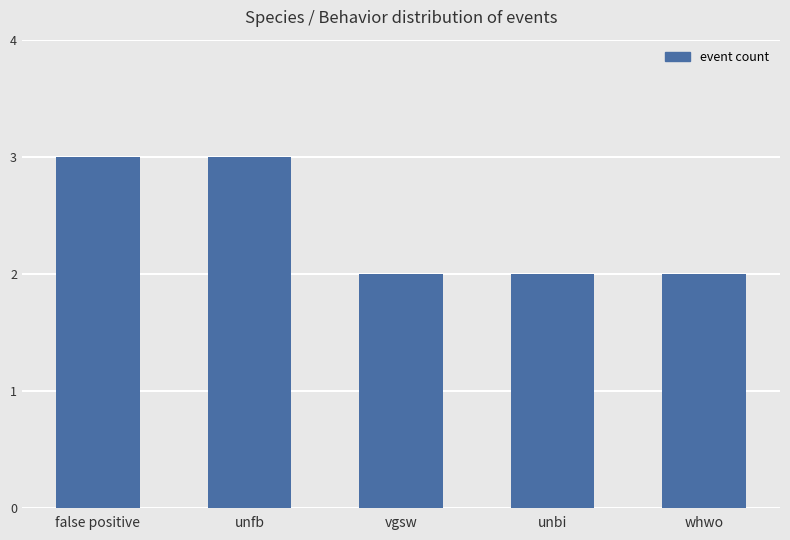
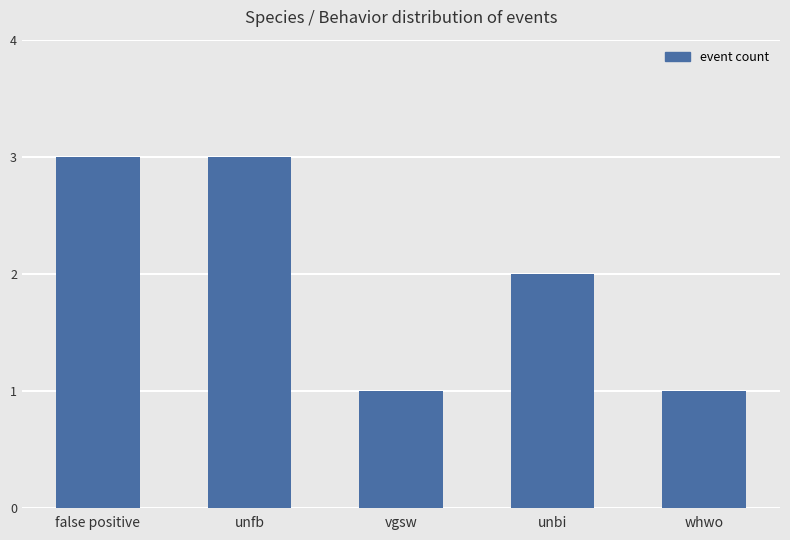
vgsw: 2 -> 1
whwo: 2 -> 1
